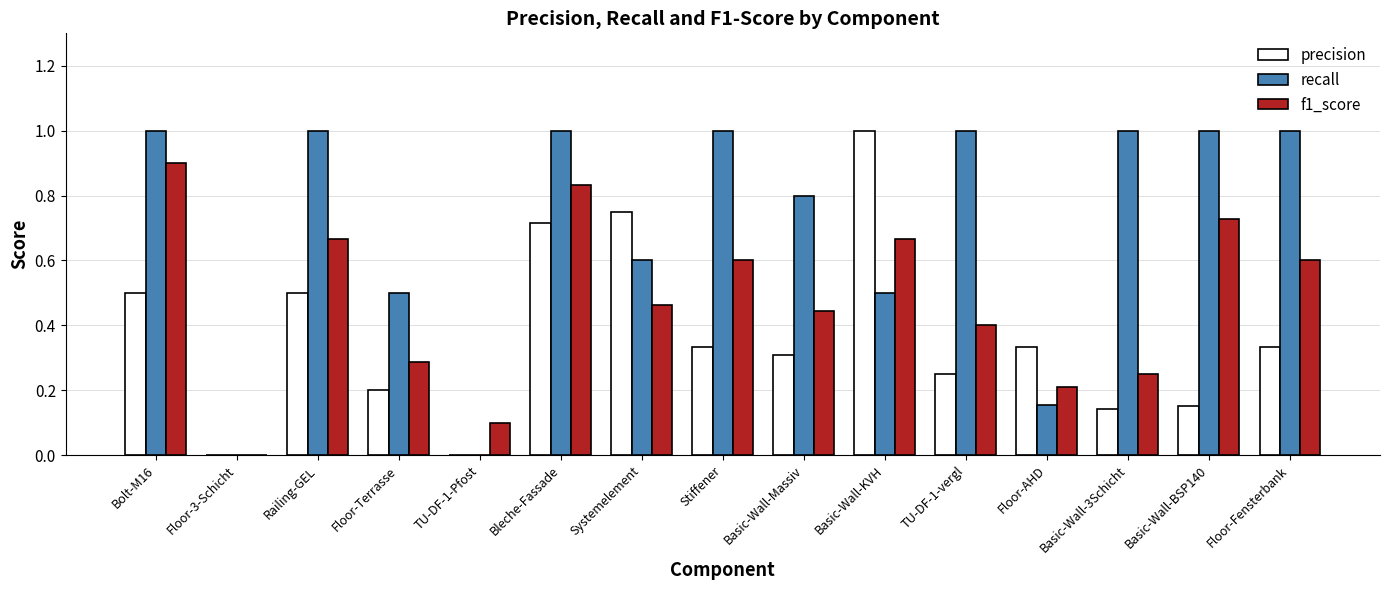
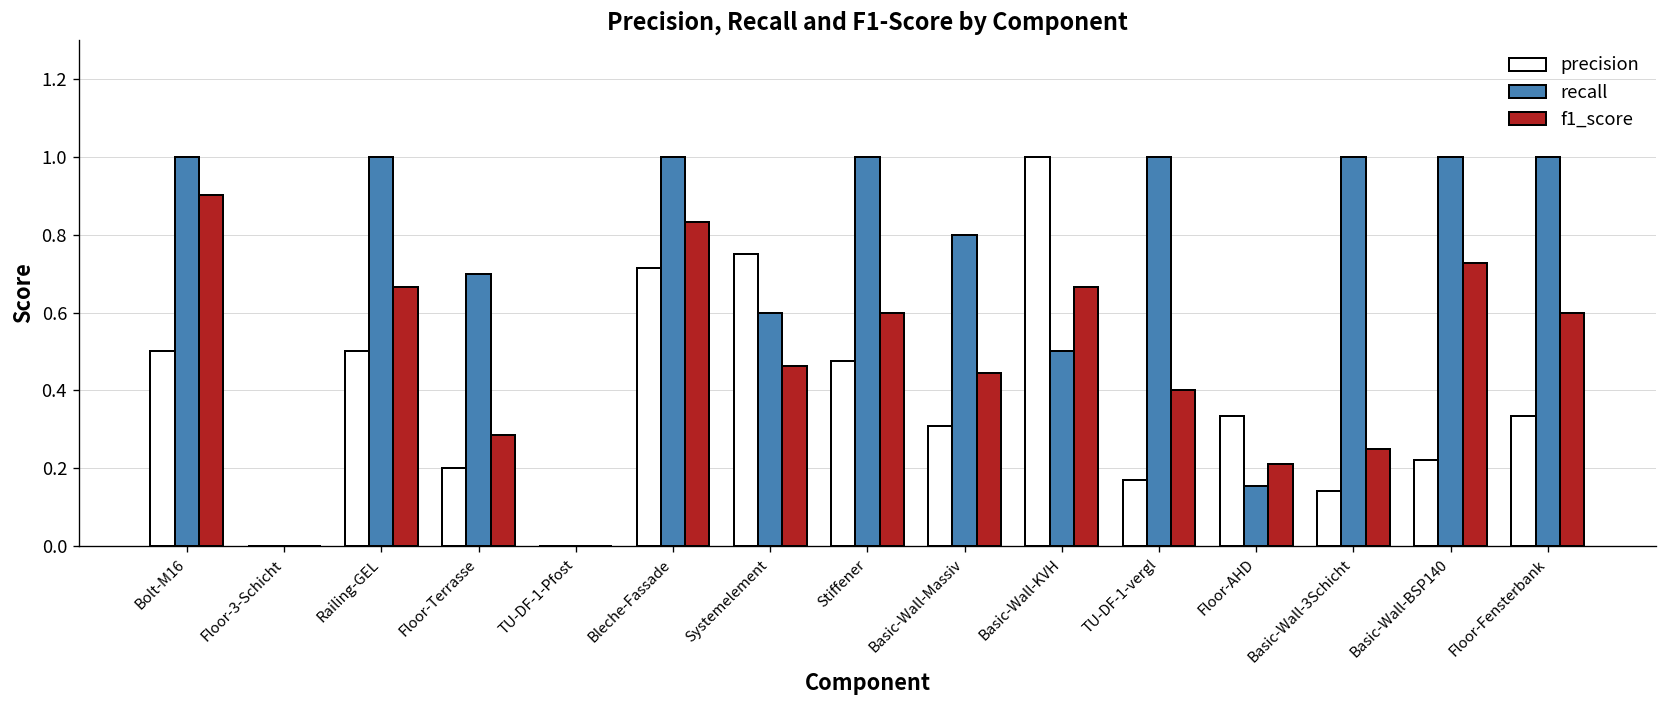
recall, Floor-Terrasse: 0.5 -> 0.7
f1_score, TU-DF-1-Pfost: 0.1 -> 0.0
precision, Stiffener: 0.33 -> 0.48
precision, TU-DF-1-vergl: 0.25 -> 0.17
precision, Basic-Wall-BSP140: 0.15 -> 0.22
